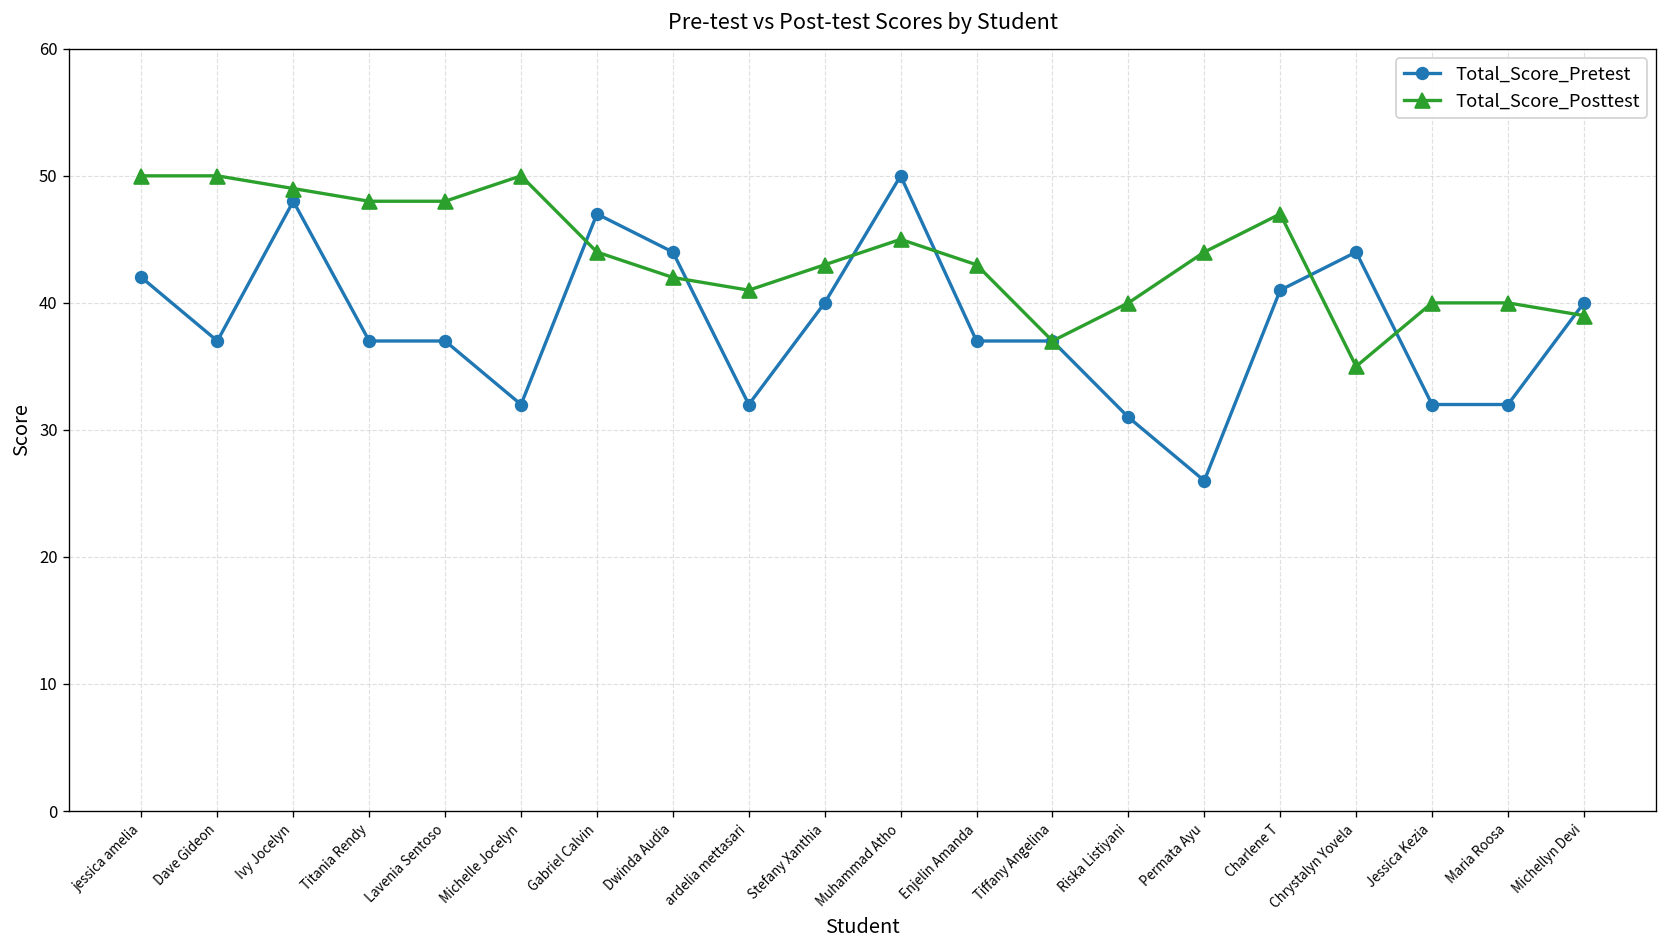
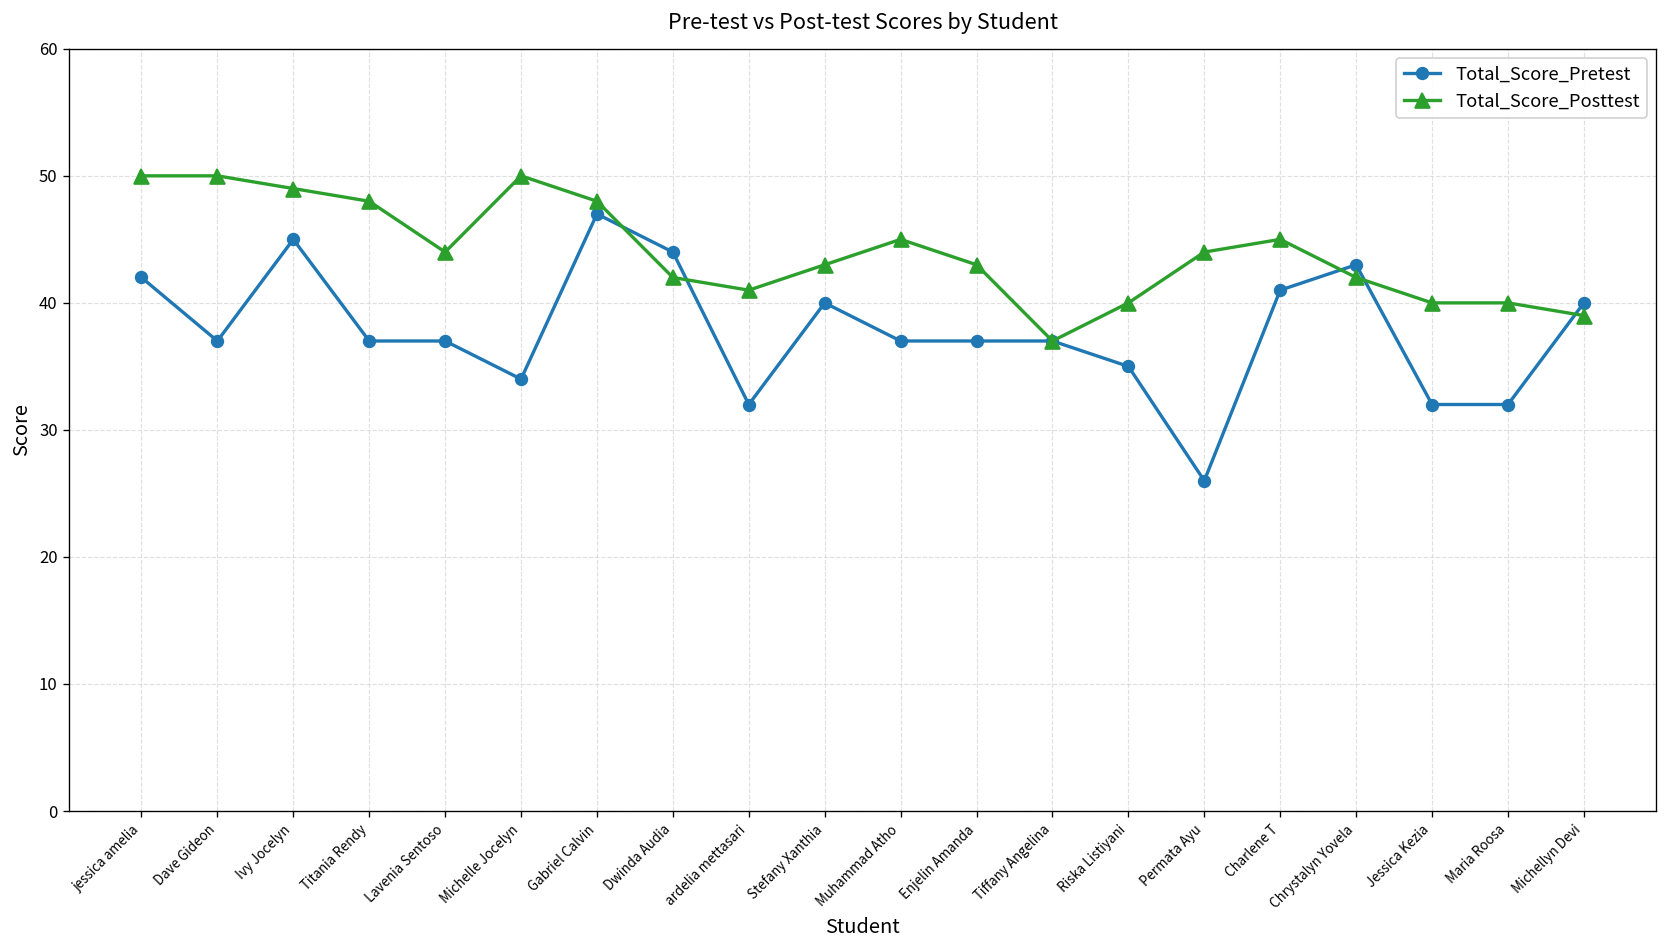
Total_Score_Pretest, Ivy Jocelyn: 48 -> 45
Total_Score_Posttest, Lavenia Sentoso: 48 -> 44
Total_Score_Pretest, Michelle Jocelyn: 32 -> 34
Total_Score_Posttest, Gabriel Calvin: 44 -> 48
Total_Score_Pretest, Muhammad Atho: 50 -> 37
Total_Score_Pretest, Riska Listiyani: 31 -> 35
Total_Score_Posttest, Charlene T: 47 -> 45
Total_Score_Pretest, Chrystalyn Yovela: 44 -> 43
Total_Score_Posttest, Chrystalyn Yovela: 35 -> 42
